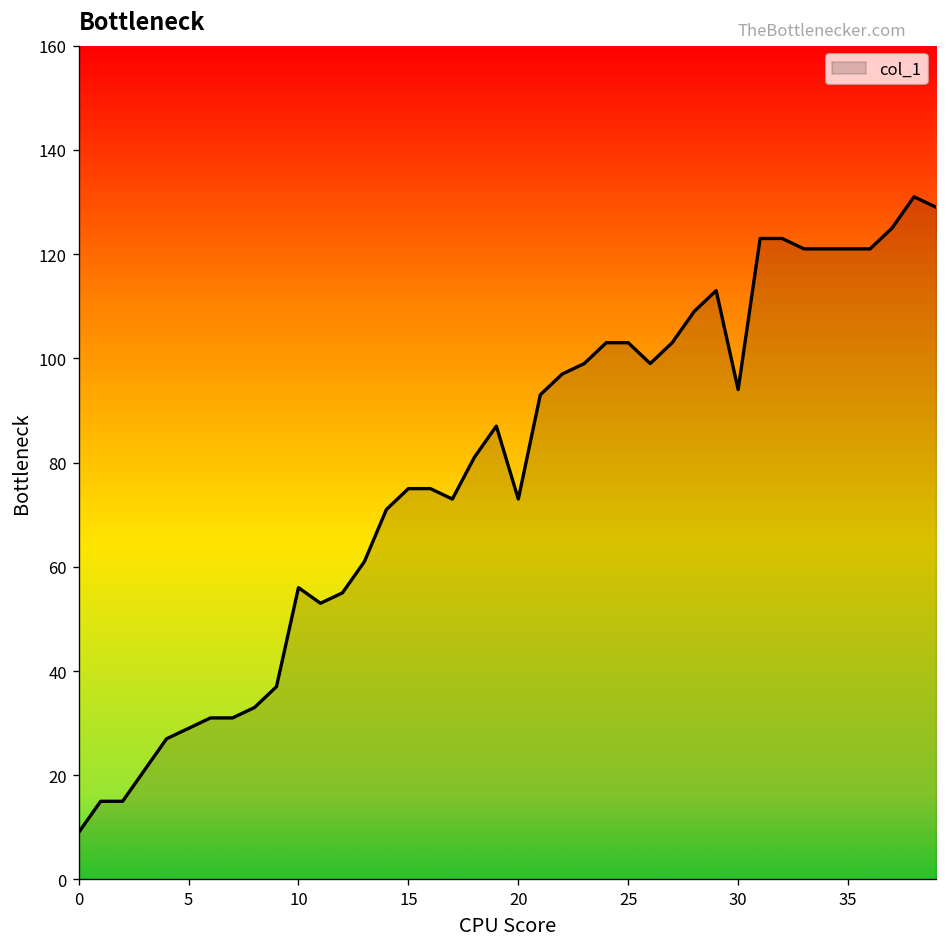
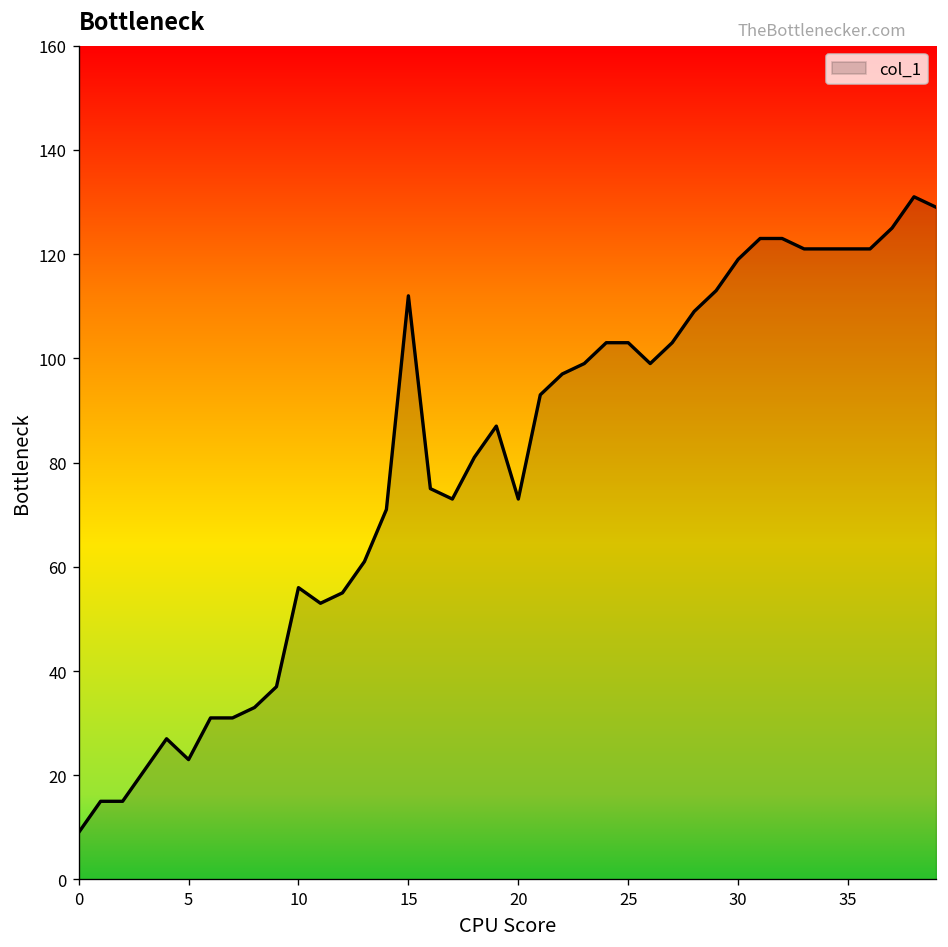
5: 29 -> 23
15: 75 -> 112
30: 94 -> 119
